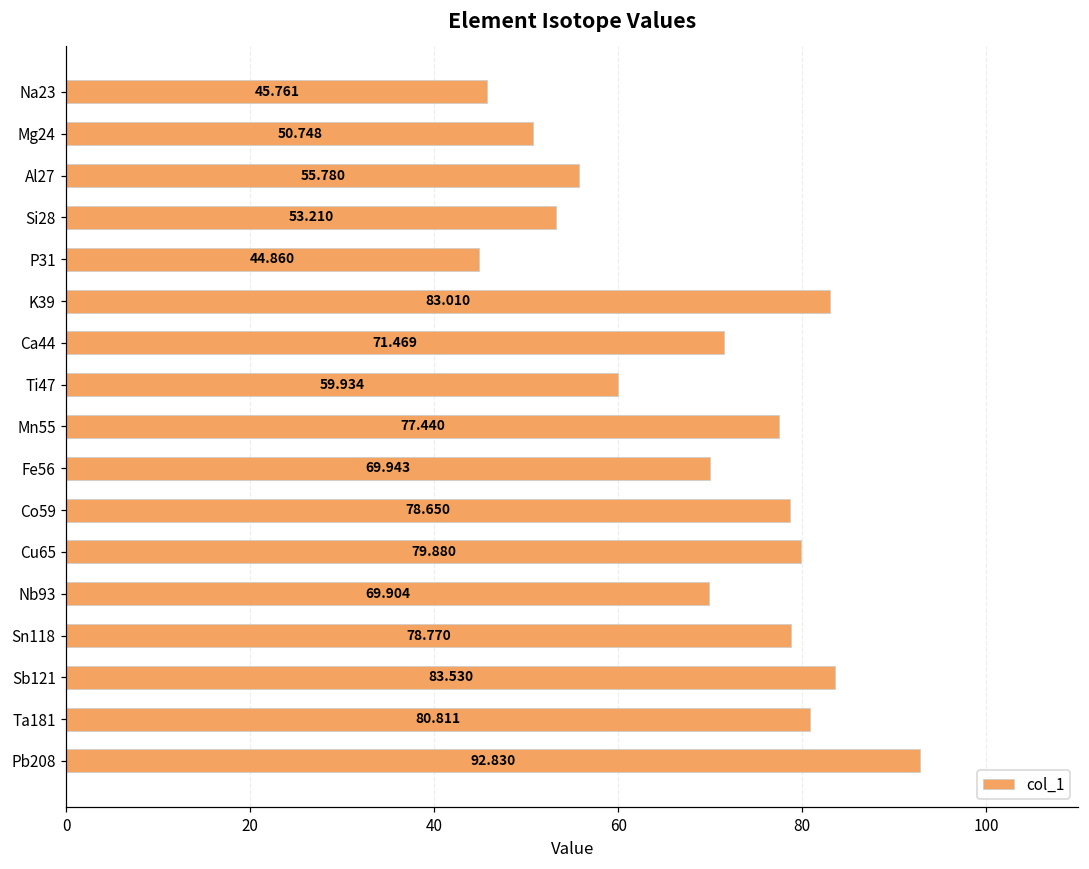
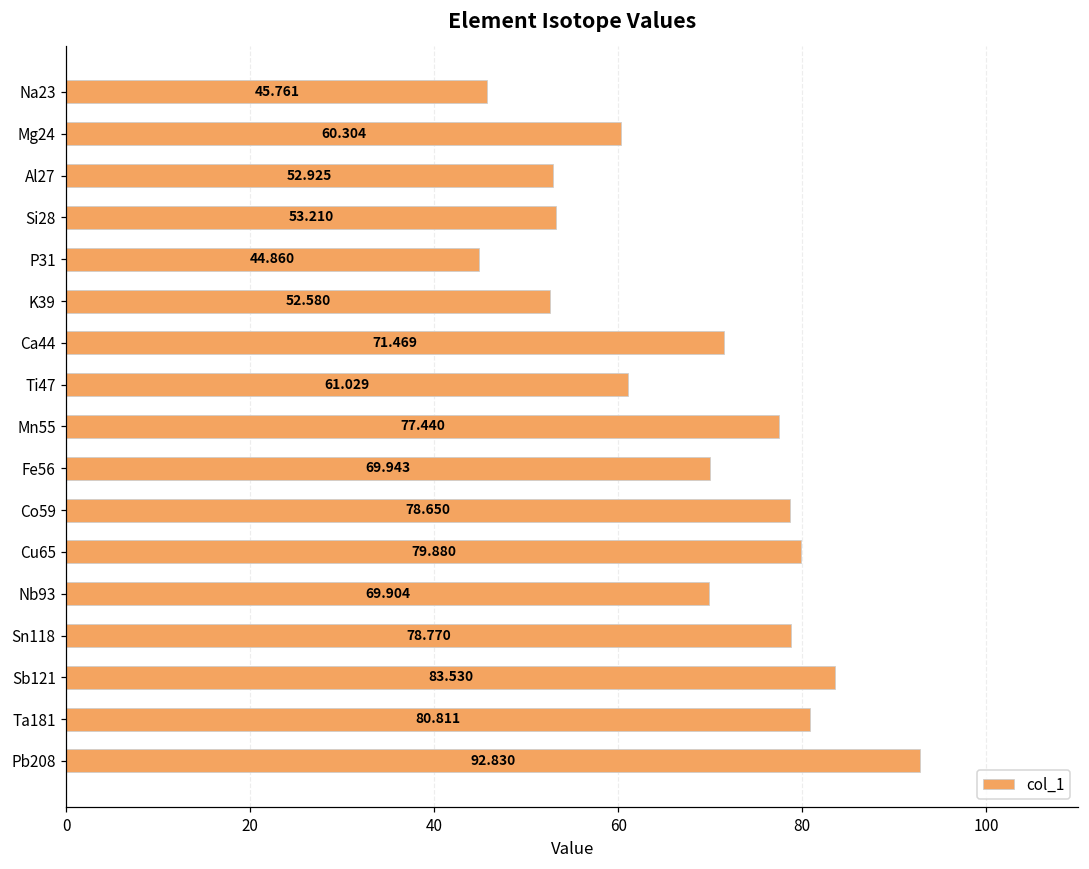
Mg24: 50.748 -> 60.304
Al27: 55.780 -> 52.925
K39: 83.010 -> 52.580
Ti47: 59.934 -> 61.029
